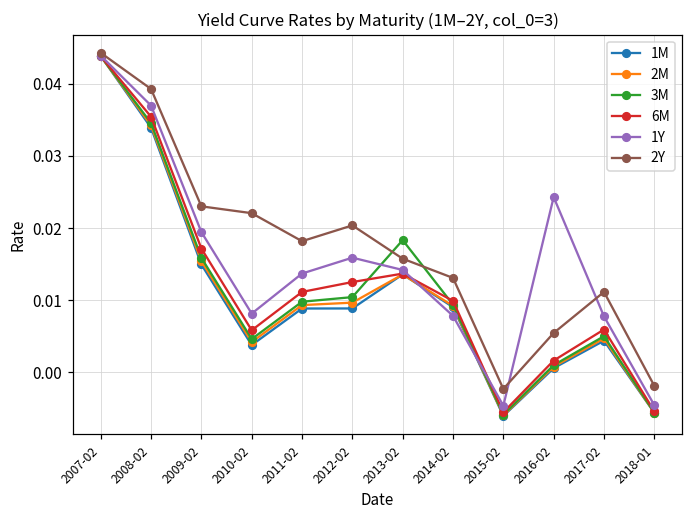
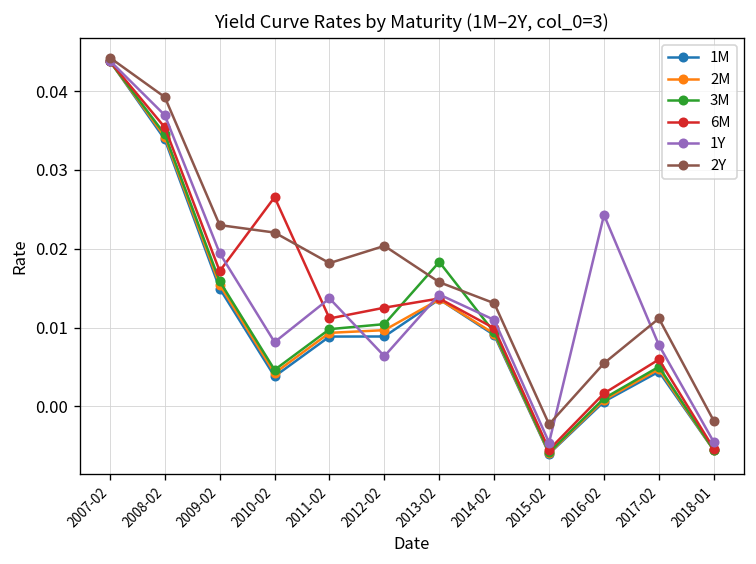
6M, 2010-02: 0.006 -> 0.027
1Y, 2012-02: 0.016 -> 0.006
1Y, 2014-02: 0.008 -> 0.011
